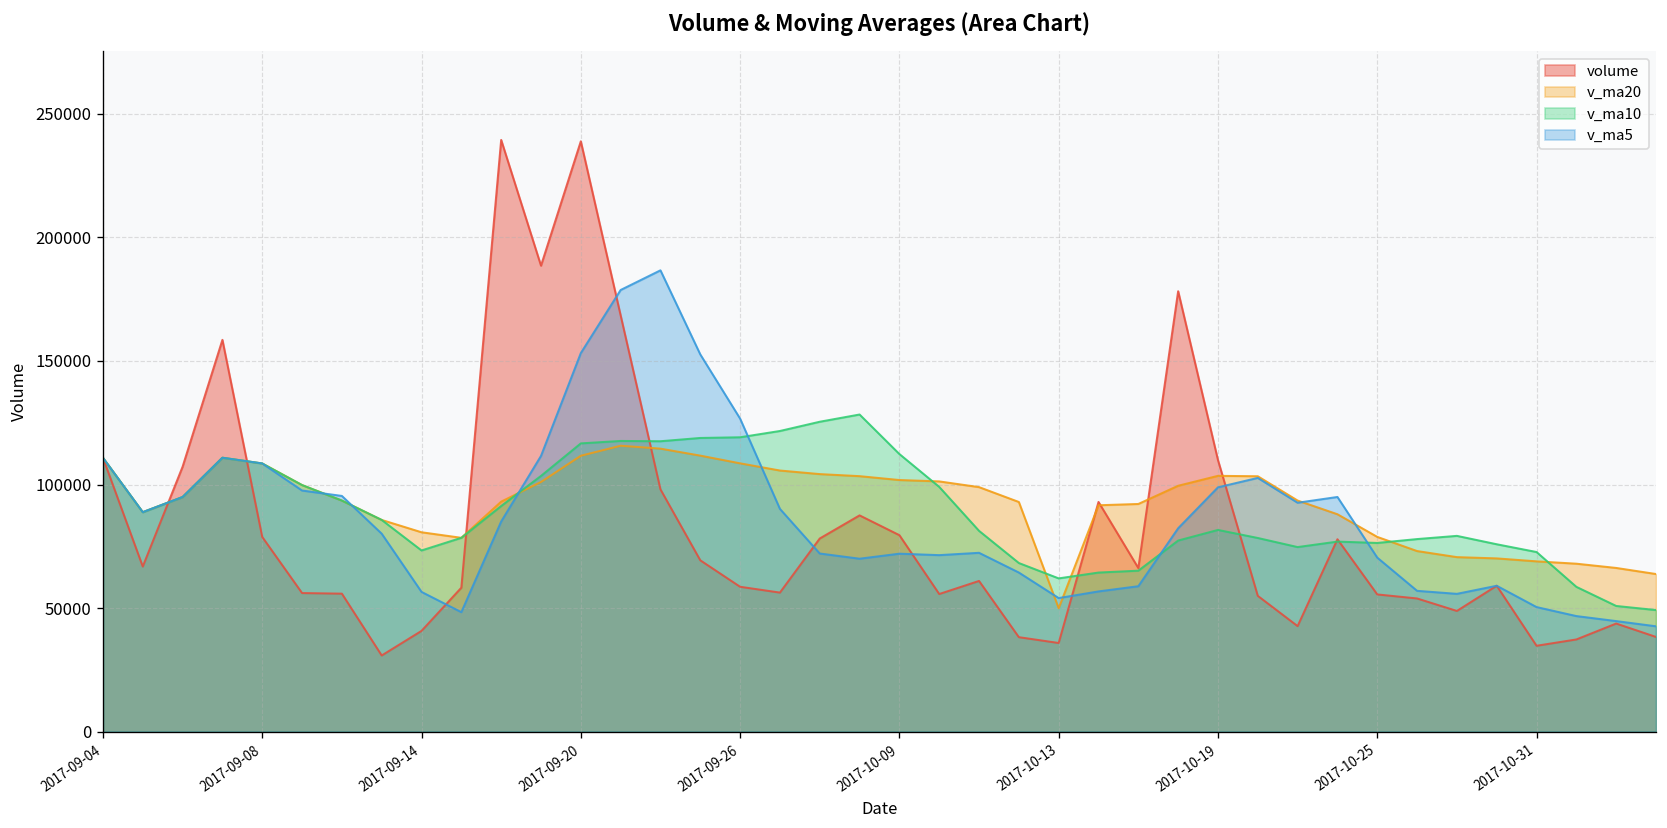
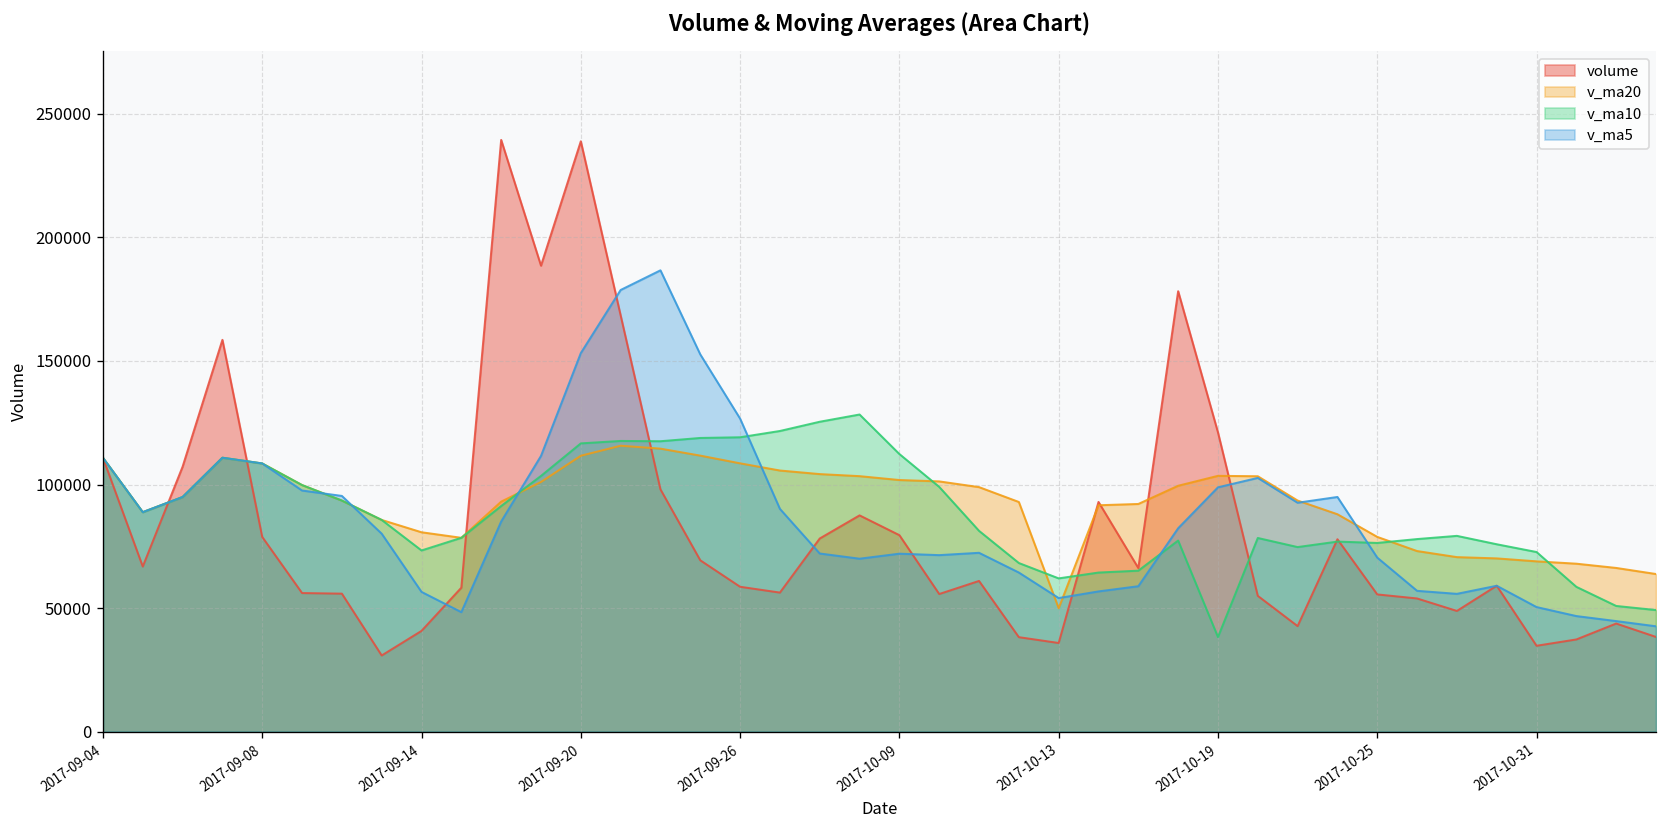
volume, 2017-10-19: 110000 -> 121000
v_ma10, 2017-10-19: 82000 -> 38000
